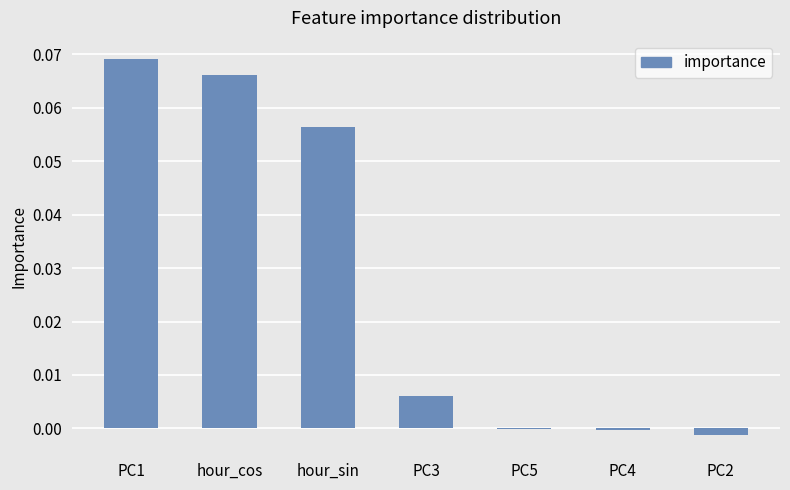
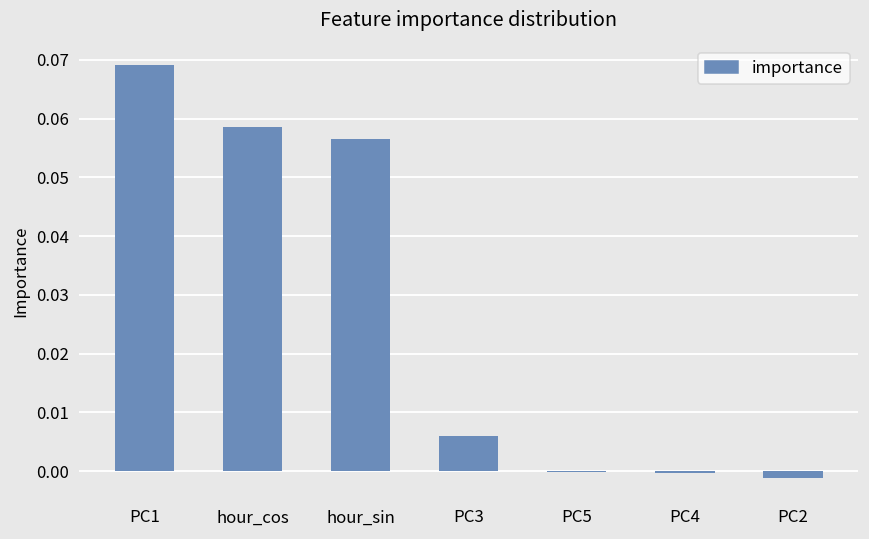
hour_cos: 0.066 -> 0.059
